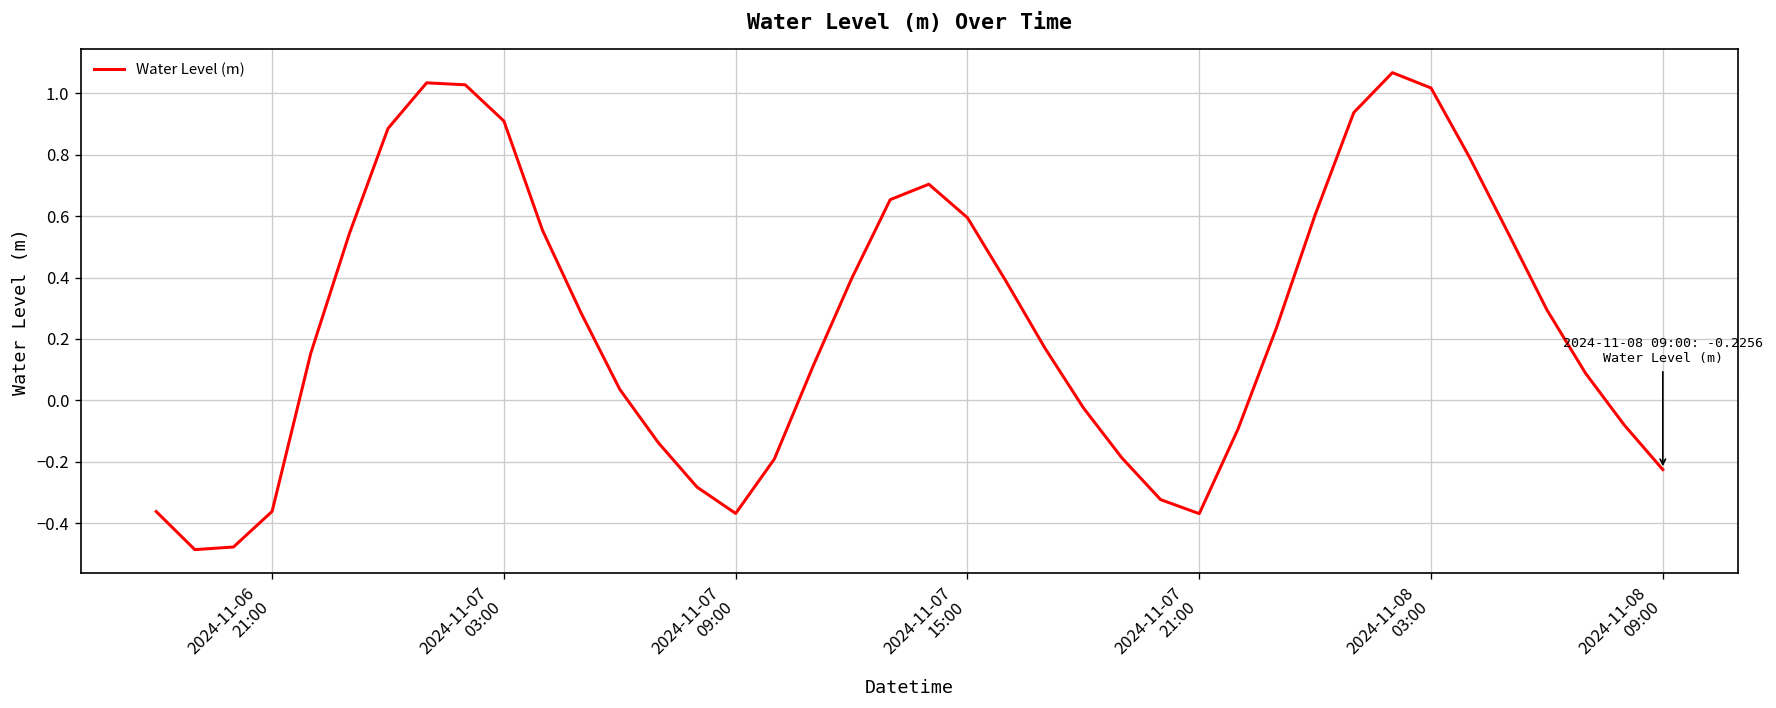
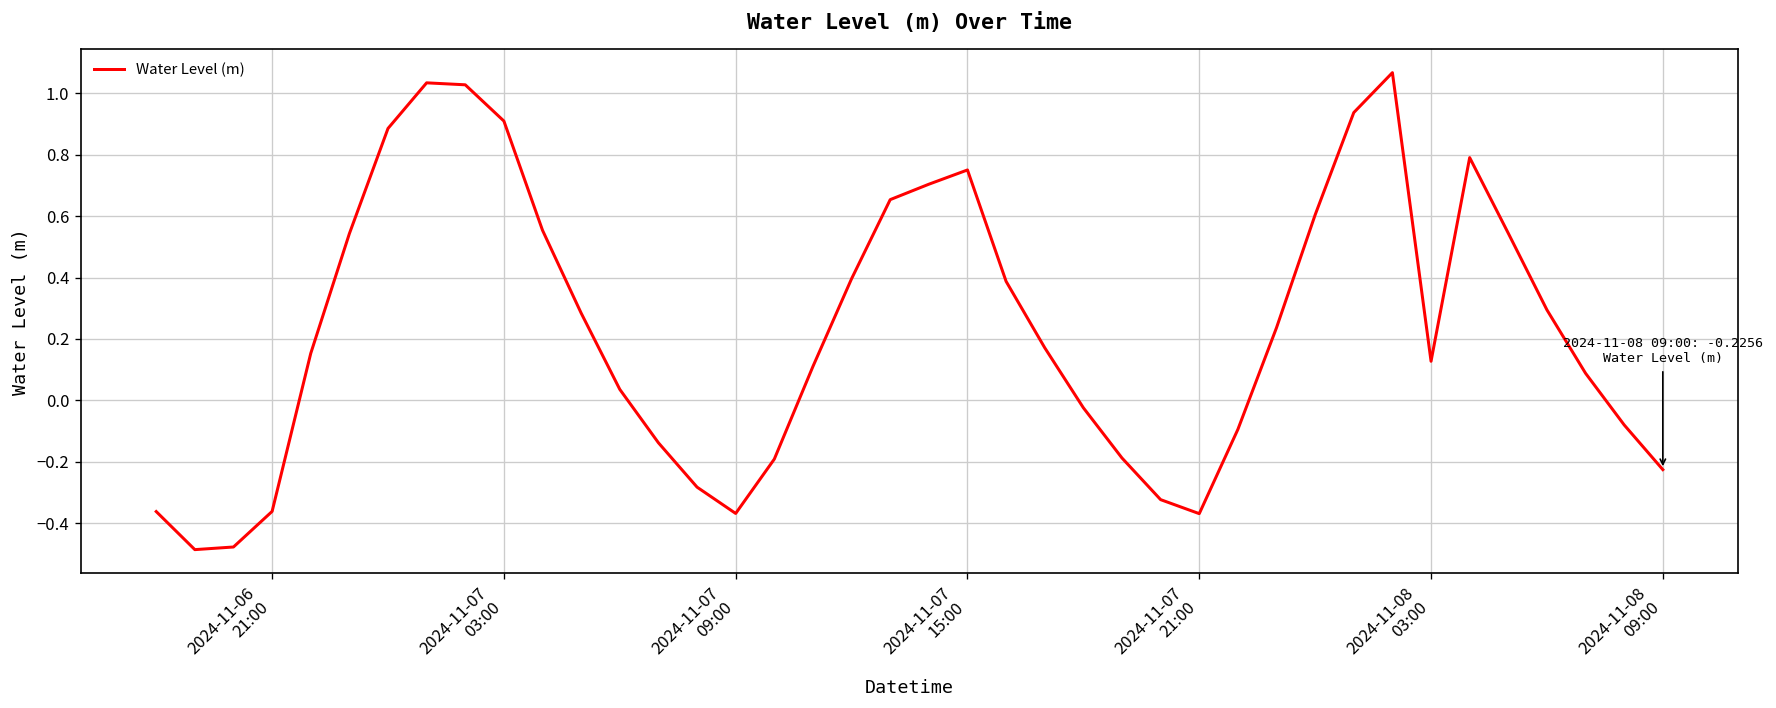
2024-11-07 15:00: 0.59 -> 0.75
2024-11-08 03:00: 1.02 -> 0.13
